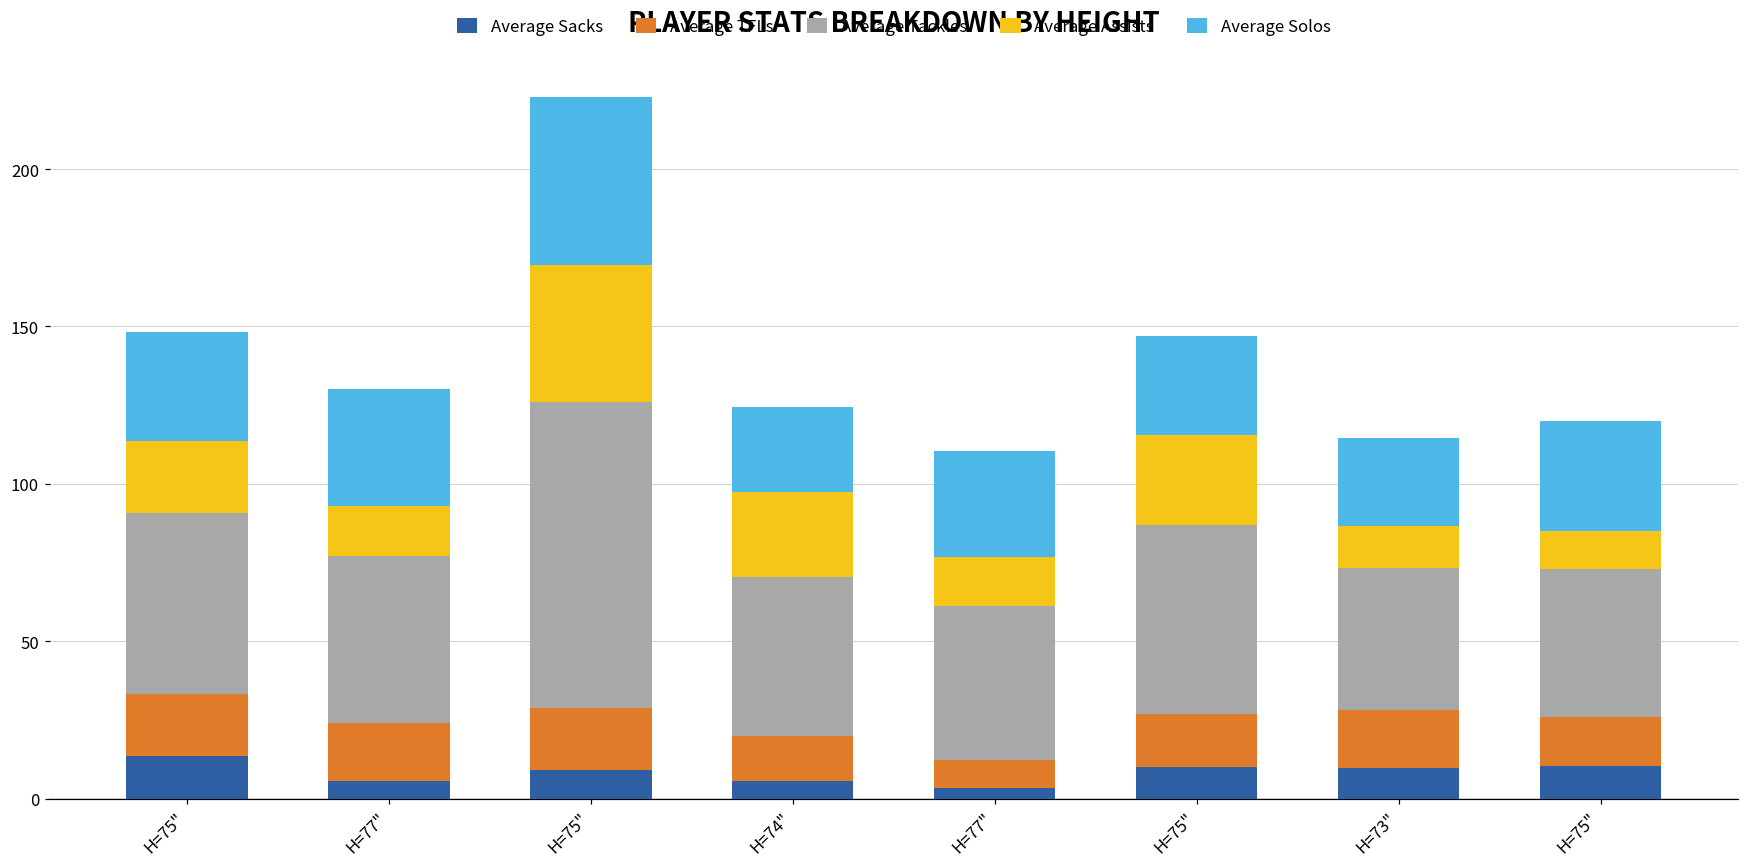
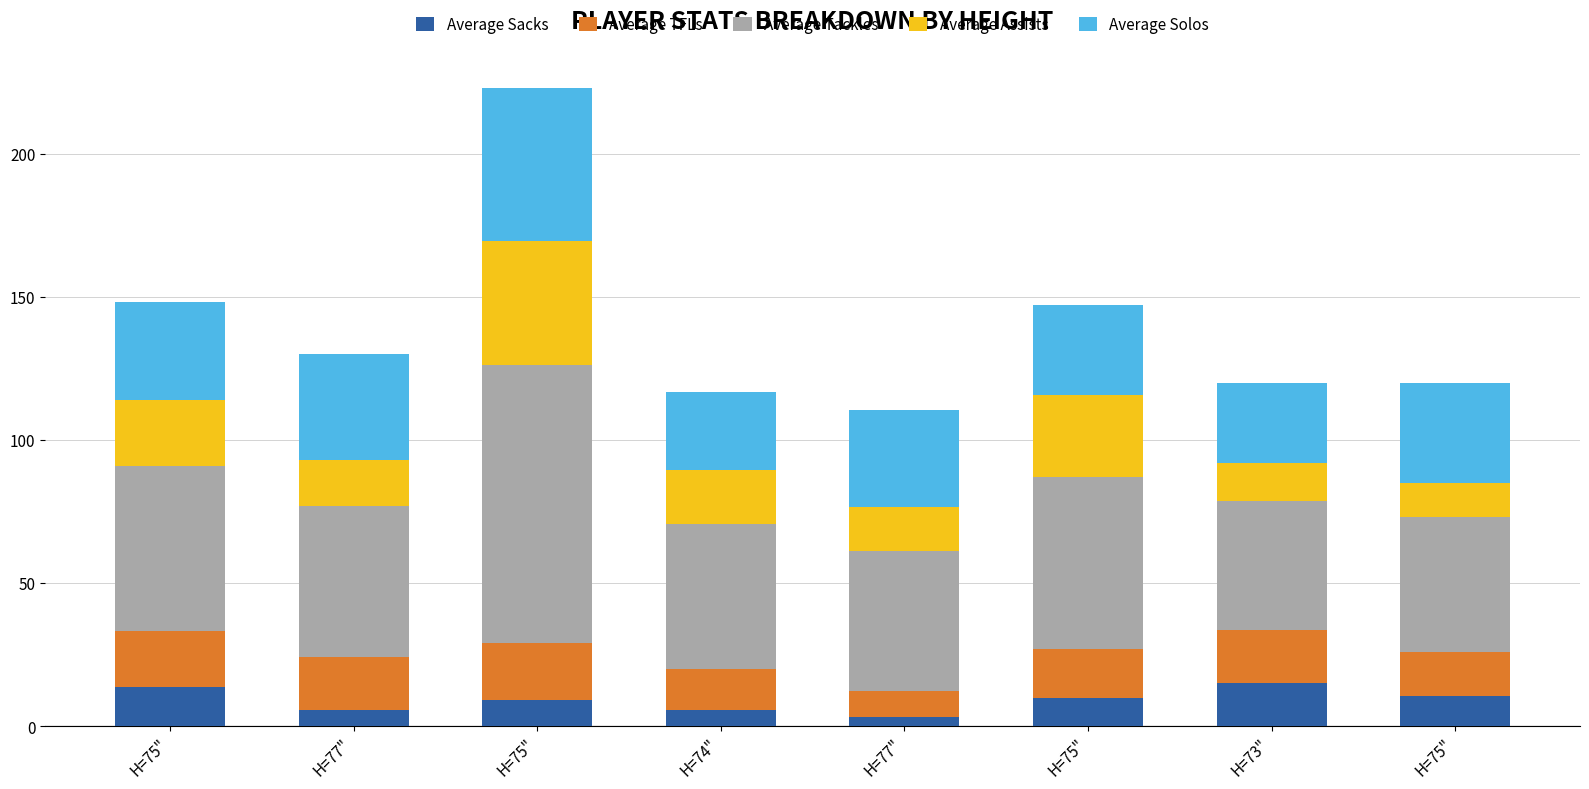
Average Assists, H=74": 27 -> 19
Average Sacks, H=73": 10 -> 15
